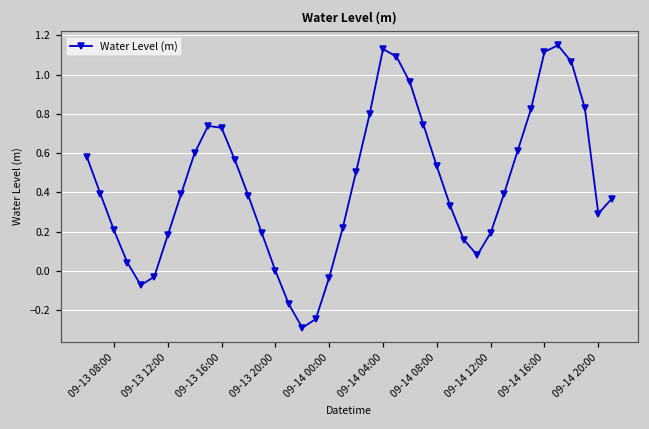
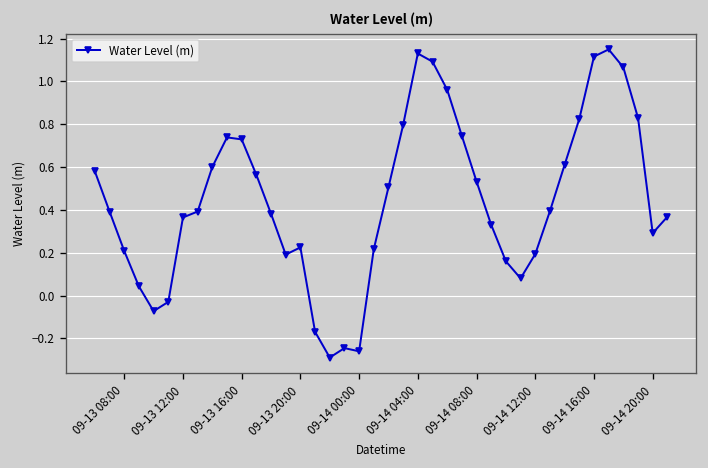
09-13 12:00: 0.18 -> 0.36
09-13 20:00: 0.00 -> 0.22
09-14 00:00: -0.03 -> -0.26
